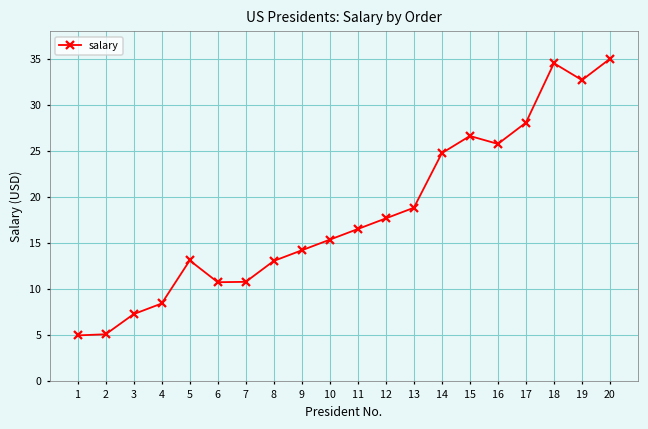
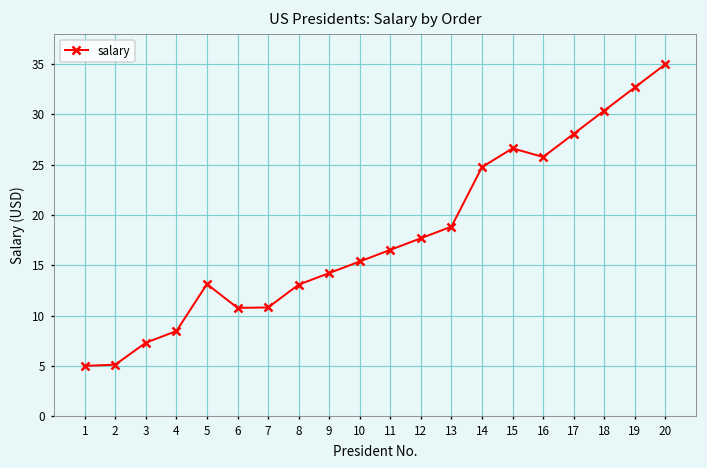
18: 35 -> 30
